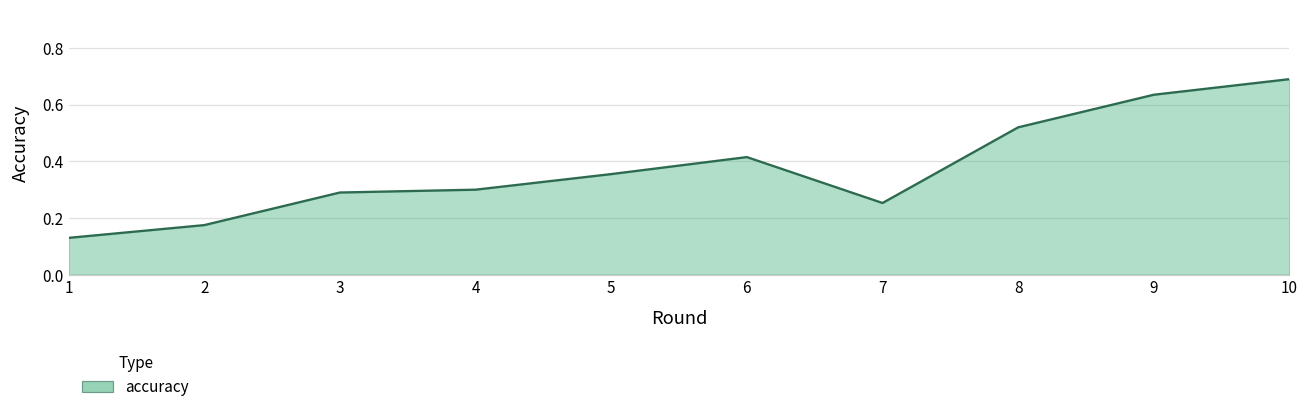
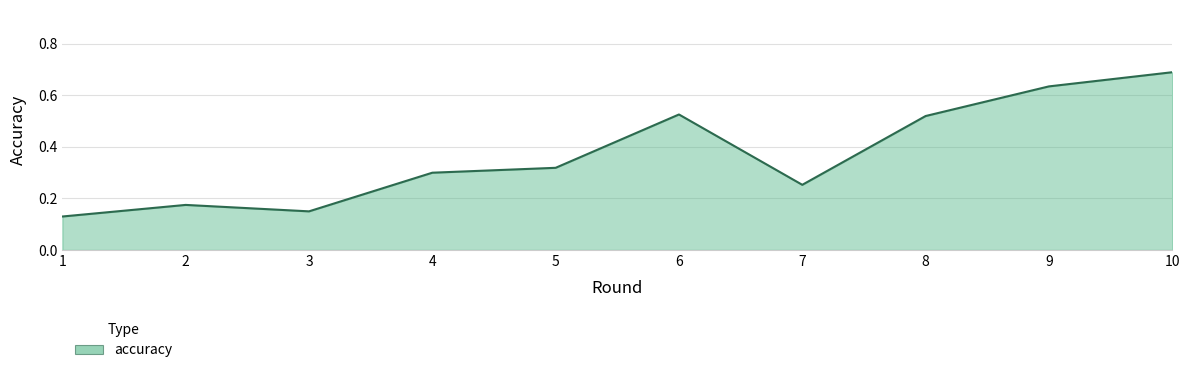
3: 0.29 -> 0.15
5: 0.36 -> 0.32
6: 0.42 -> 0.53
